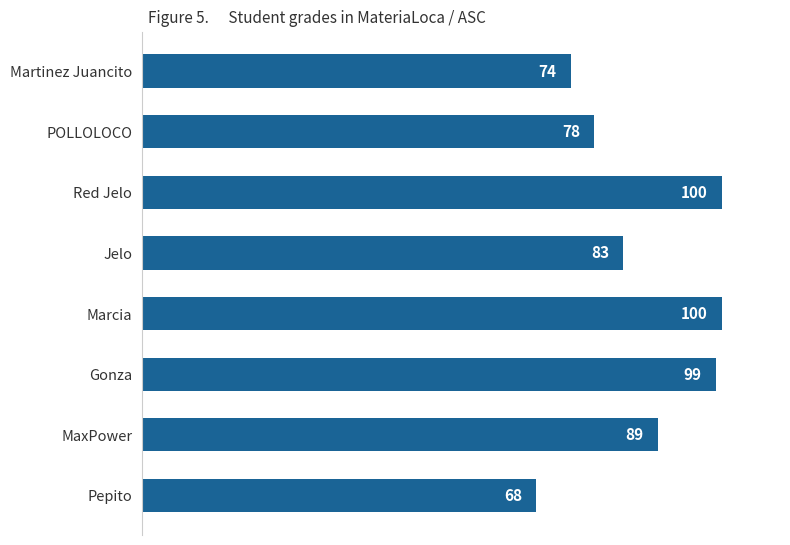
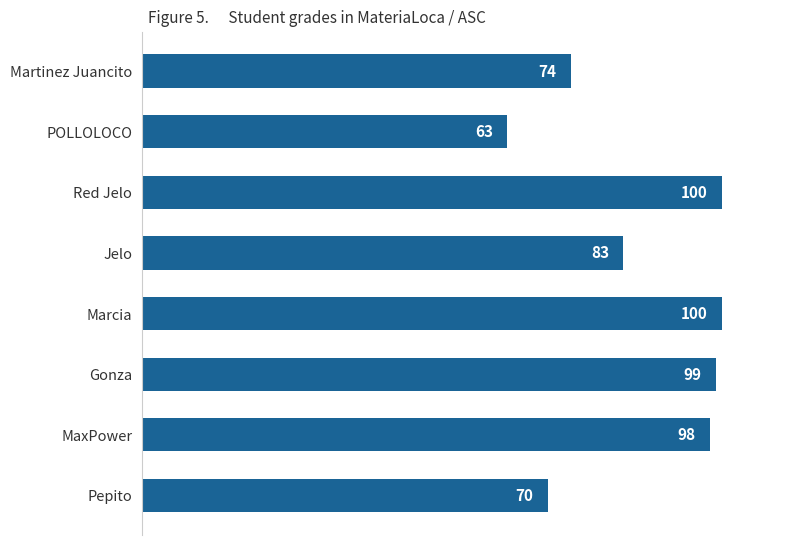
POLLOLOCO: 78 -> 63
MaxPower: 89 -> 98
Pepito: 68 -> 70
